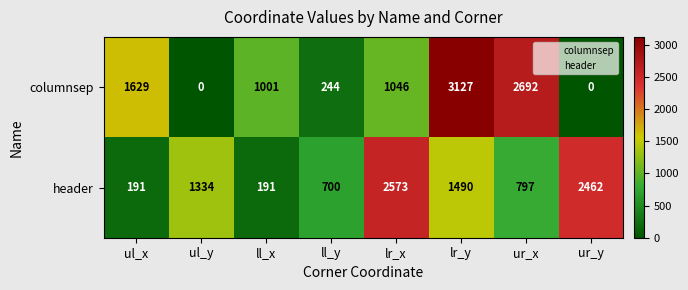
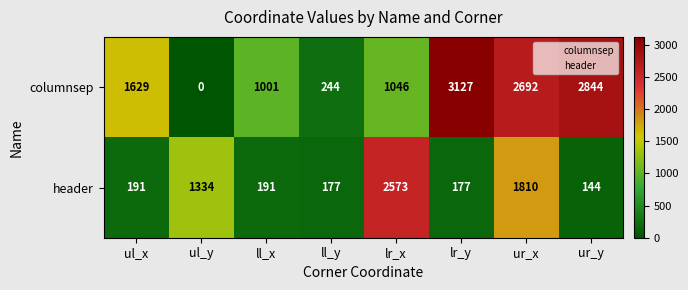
columnsep, ur_y: 0 -> 2844
header, ll_y: 700 -> 177
header, lr_y: 1490 -> 177
header, ur_x: 797 -> 1810
header, ur_y: 2462 -> 144
